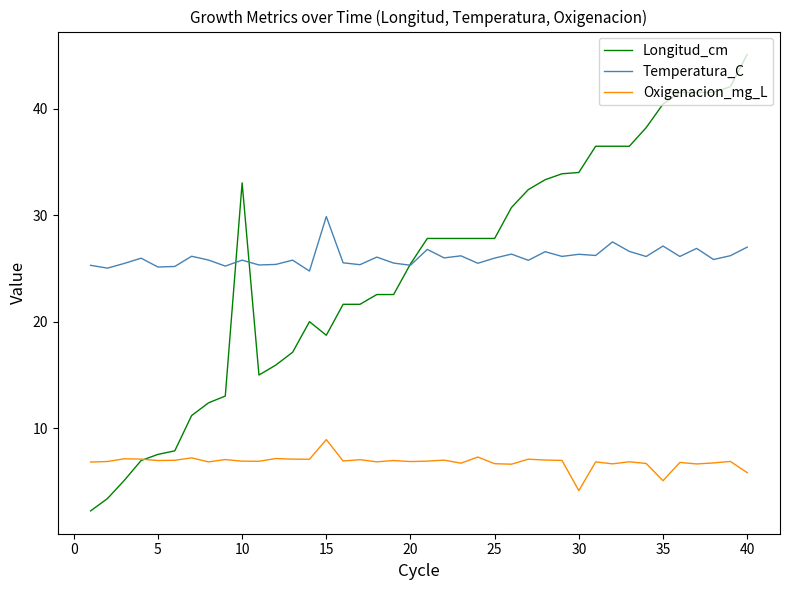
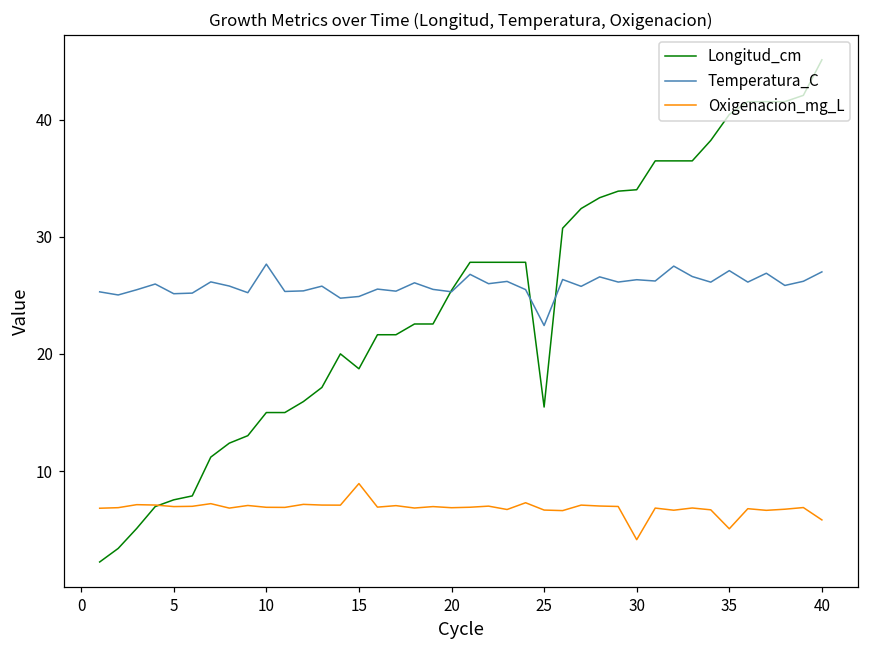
Longitud_cm, 10: 33.0 -> 15.0
Temperatura_C, 10: 25.8 -> 27.7
Temperatura_C, 15: 29.9 -> 24.9
Longitud_cm, 25: 27.8 -> 15.5
Temperatura_C, 25: 26.0 -> 22.4
